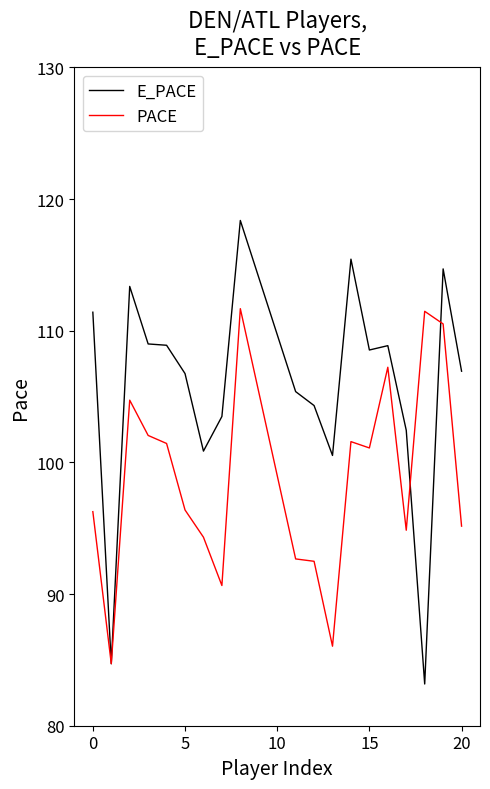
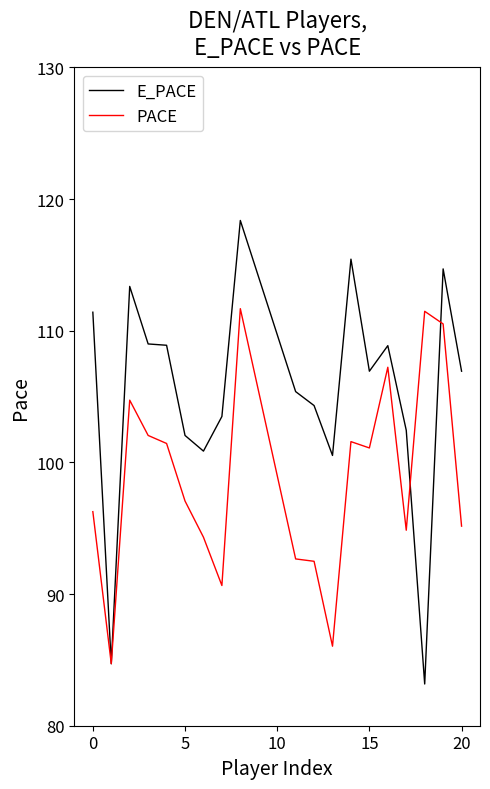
E_PACE, 5: 106.8 -> 102.1
PACE, 5: 96.4 -> 97.1
E_PACE, 15: 108.5 -> 106.9
